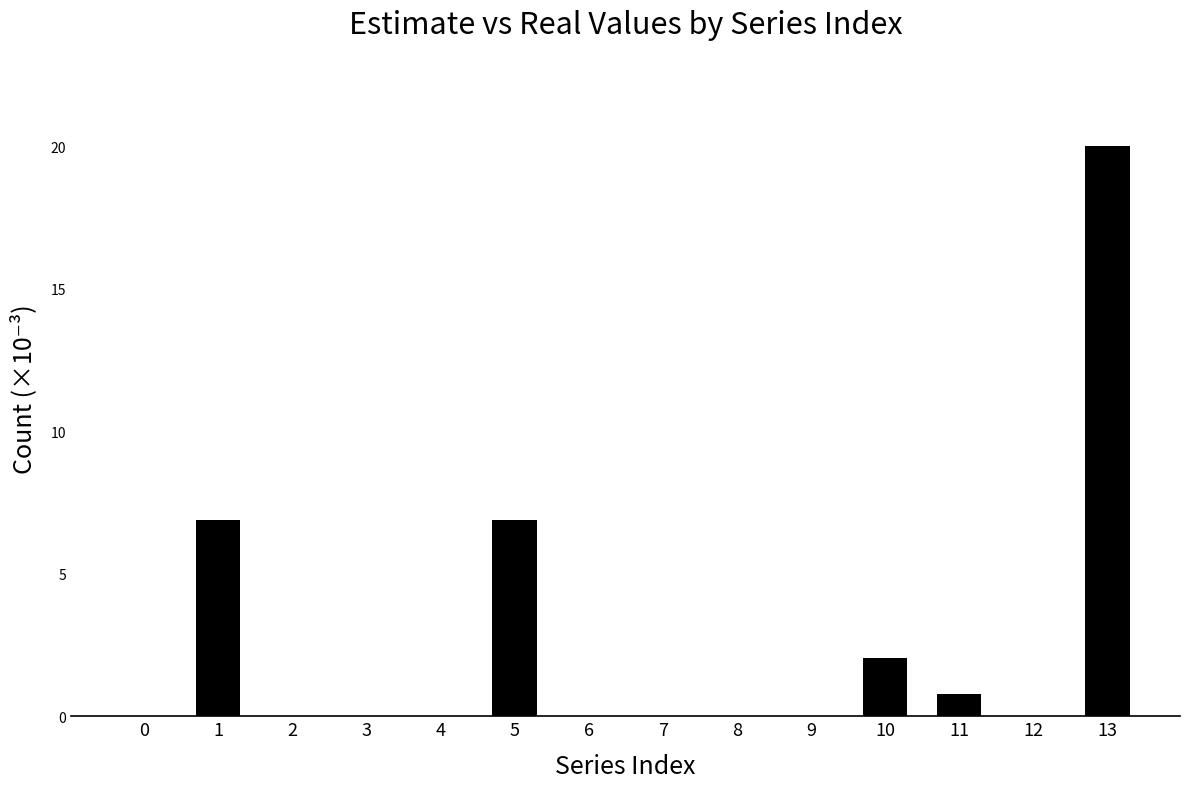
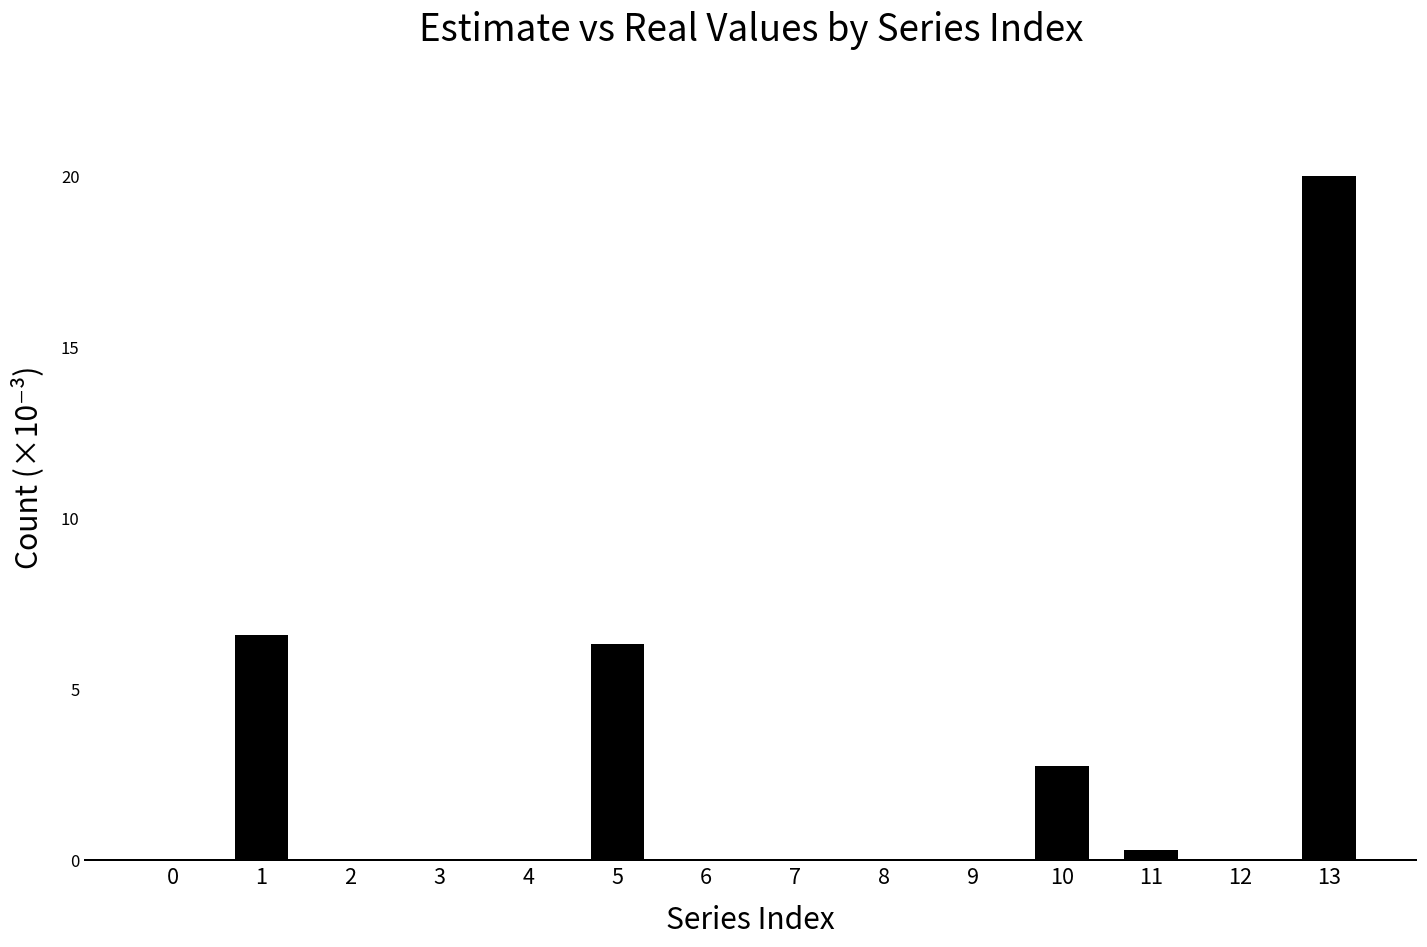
1: 6.9 -> 6.6
5: 6.9 -> 6.3
10: 2.0 -> 2.7
11: 0.8 -> 0.3
